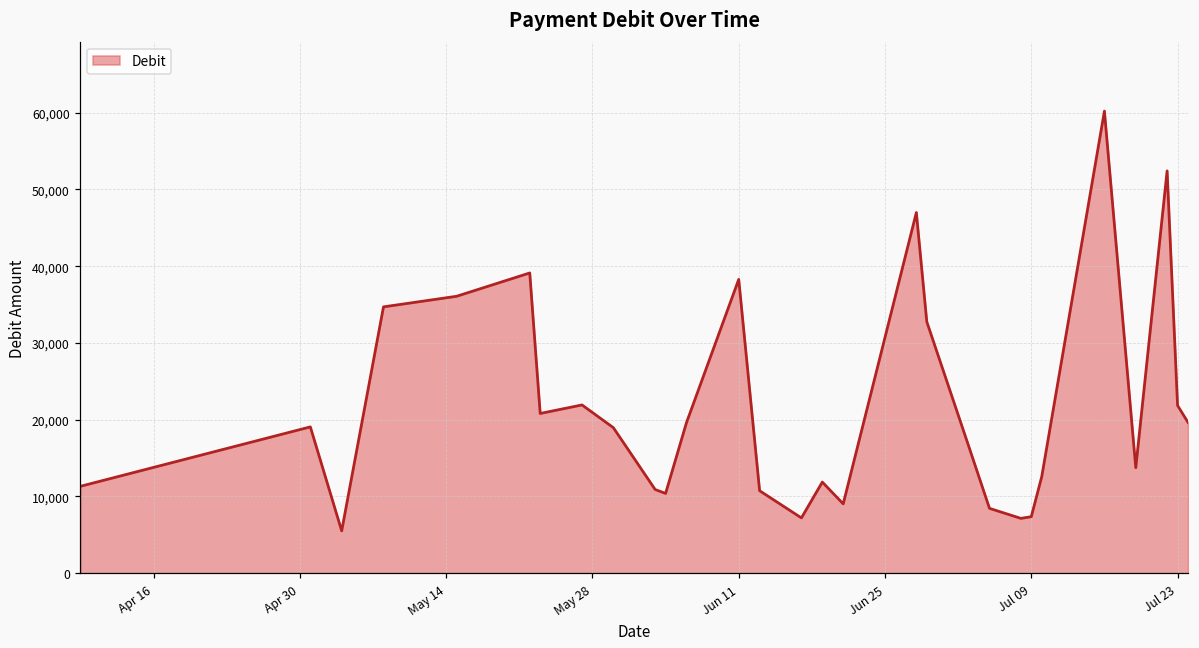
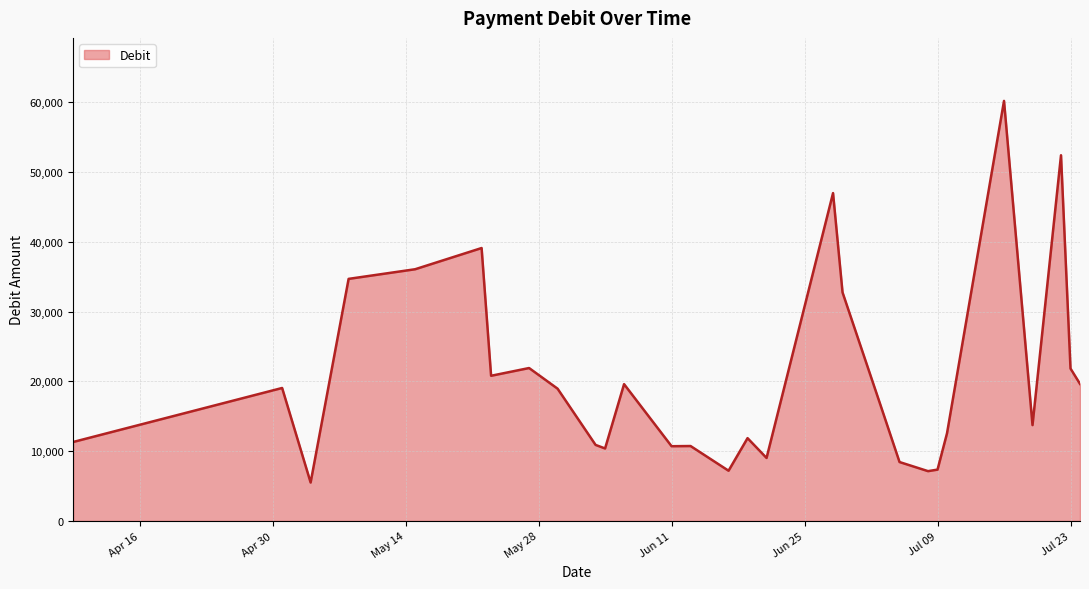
Jun 11: 38,000 -> 11,000
